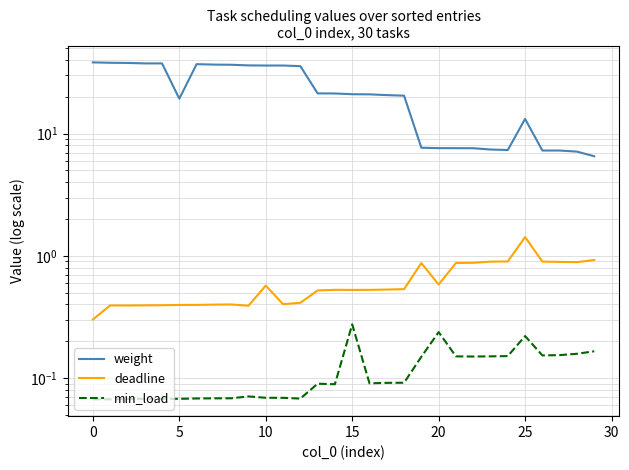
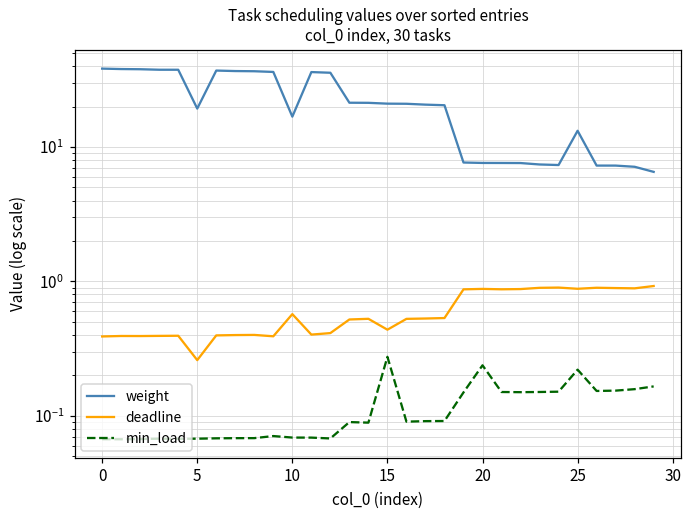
deadline, 0: 0.30 -> 0.39
deadline, 5: 0.40 -> 0.26
weight, 10: 36 -> 17
deadline, 15: 0.53 -> 0.44
deadline, 20: 0.6 -> 0.9
deadline, 25: 1.4 -> 0.9
